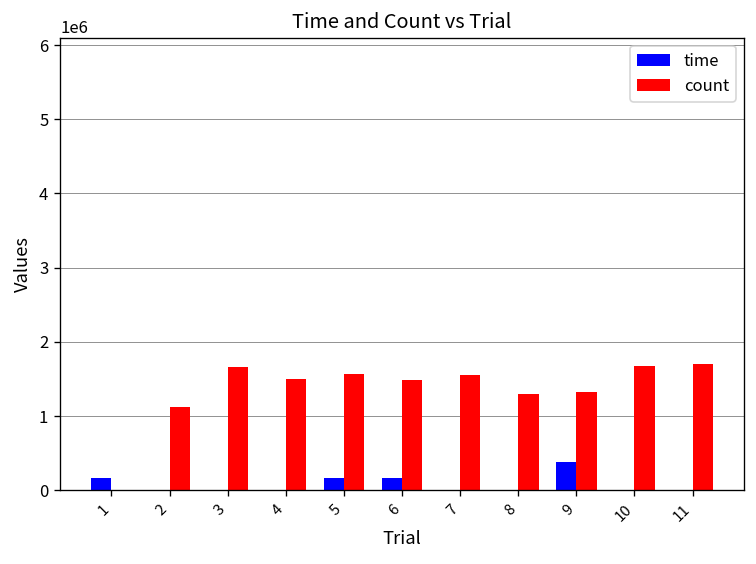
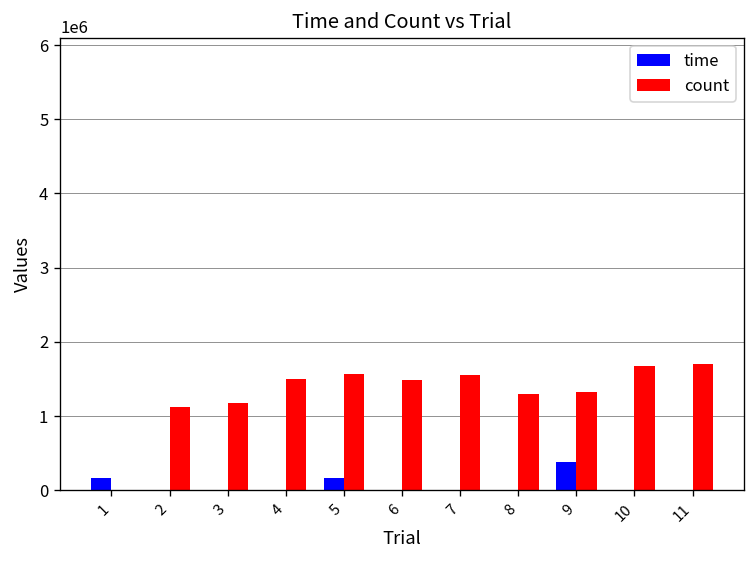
count, 3: 1700000 -> 1200000
time, 6: 200000 -> 0
